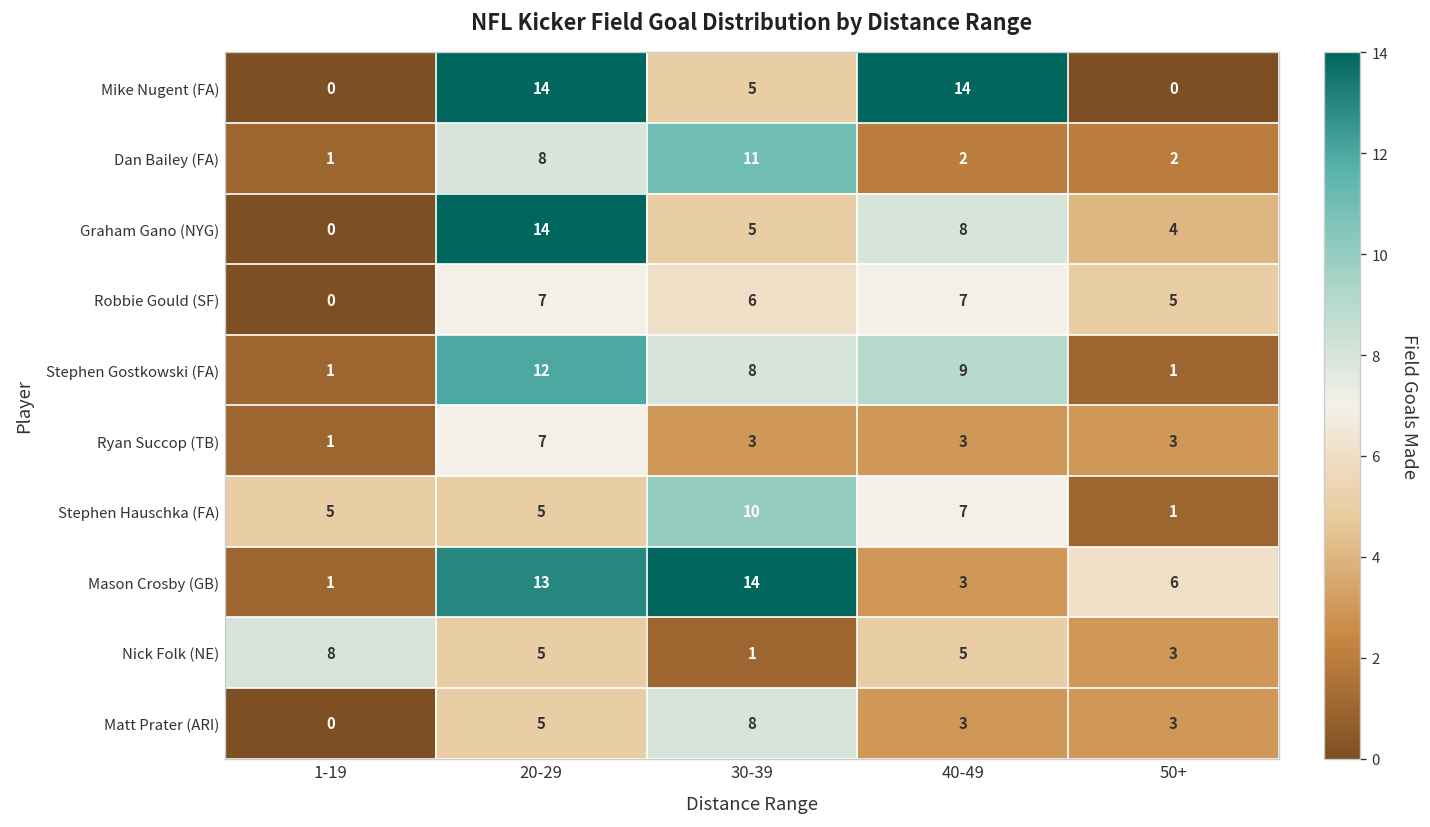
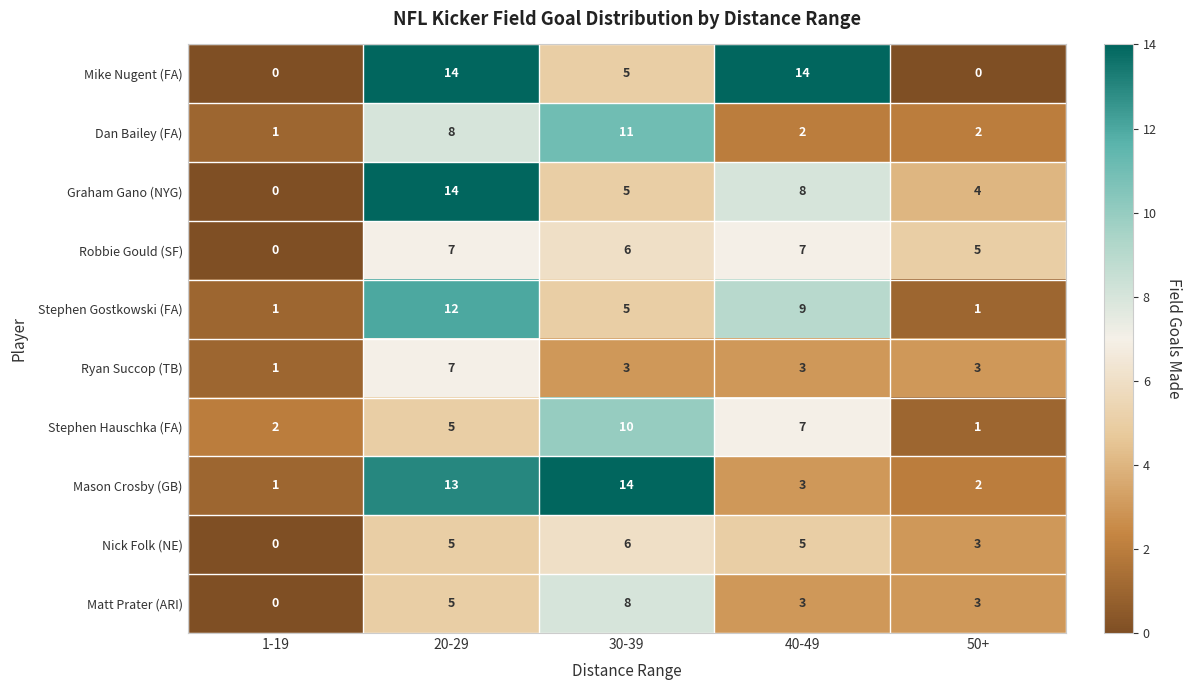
Stephen Gostkowski (FA), 30-39: 8 -> 5
Stephen Hauschka (FA), 1-19: 5 -> 2
Mason Crosby (GB), 50+: 6 -> 2
Nick Folk (NE), 1-19: 8 -> 0
Nick Folk (NE), 30-39: 1 -> 6
